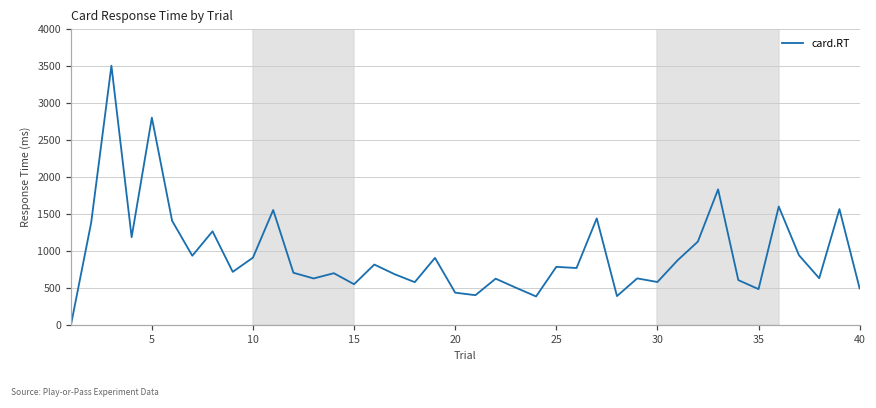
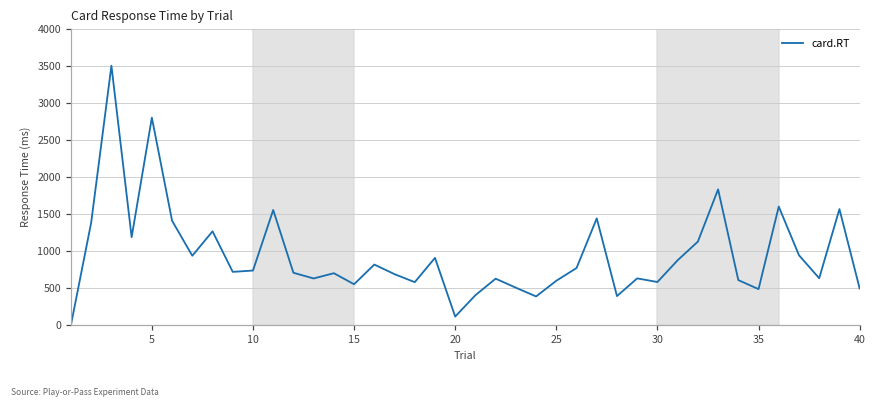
10: 900 -> 700
20: 400 -> 100
25: 800 -> 600
